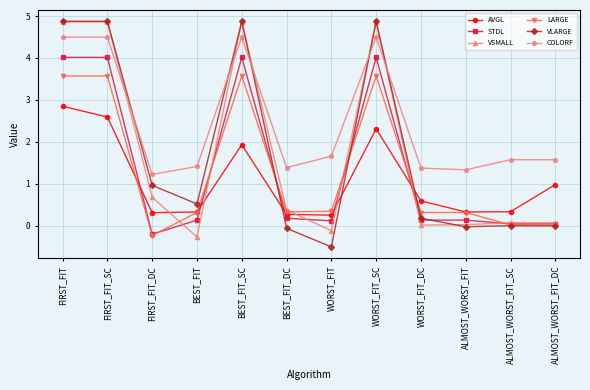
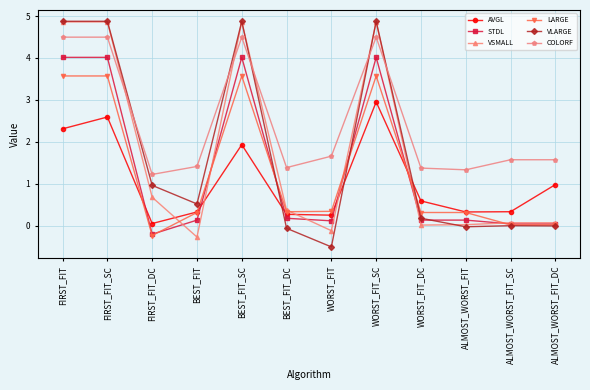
AVGL, FIRST_FIT: 2.8 -> 2.3
AVGL, FIRST_FIT_DC: 0.3 -> 0.1
AVGL, WORST_FIT_SC: 2.3 -> 3.0
